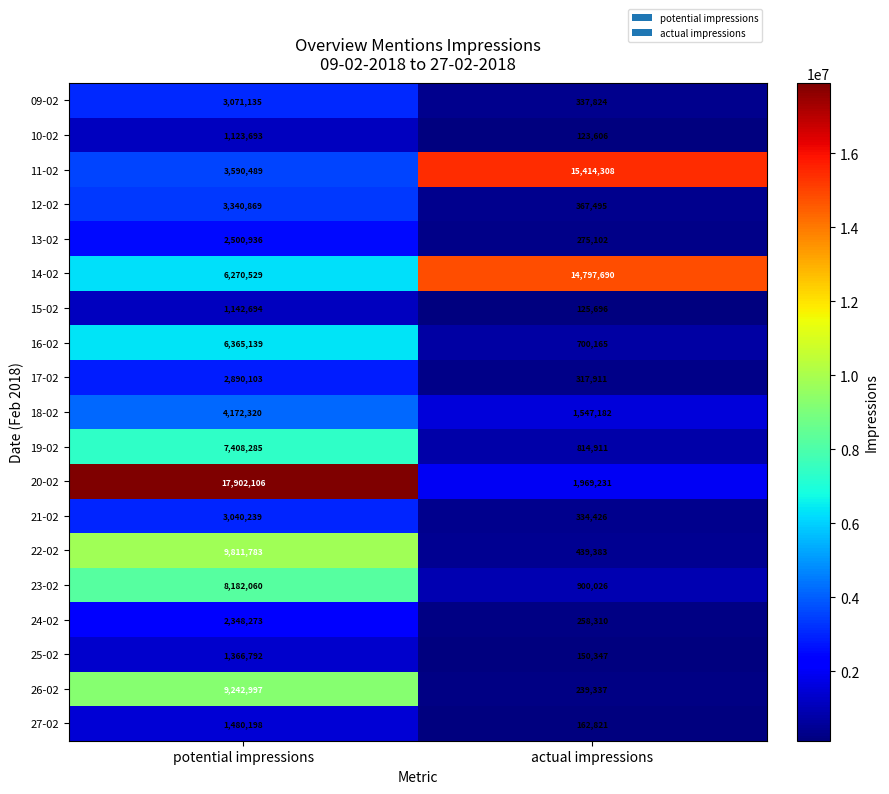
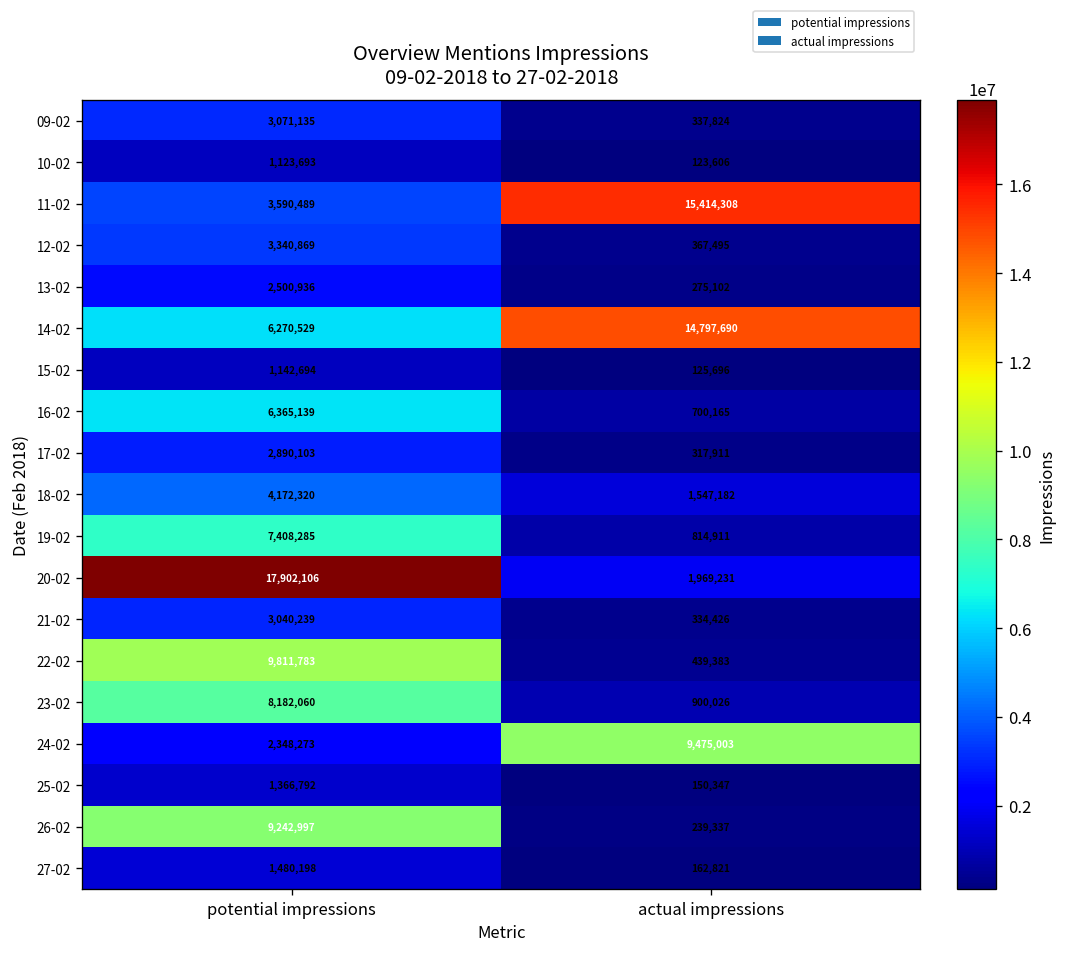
24-02, actual impressions: 258,310 -> 9,475,003
